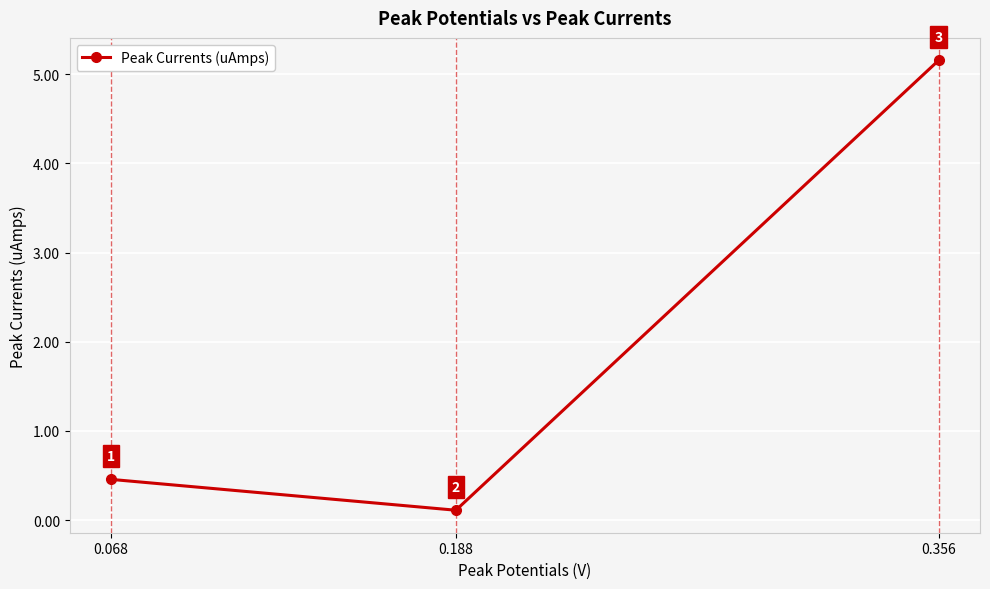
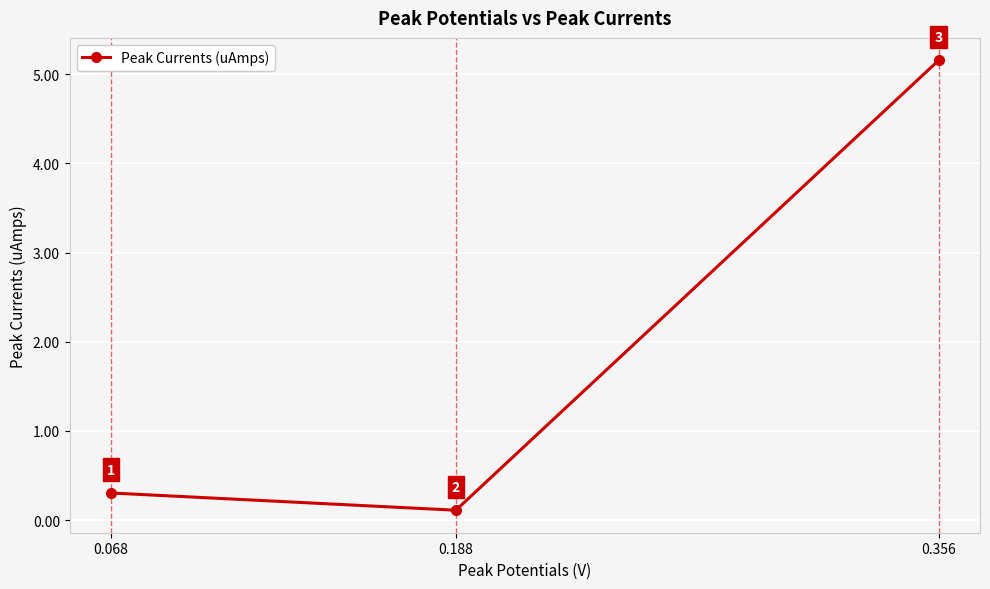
0.068: 0.5 -> 0.3
